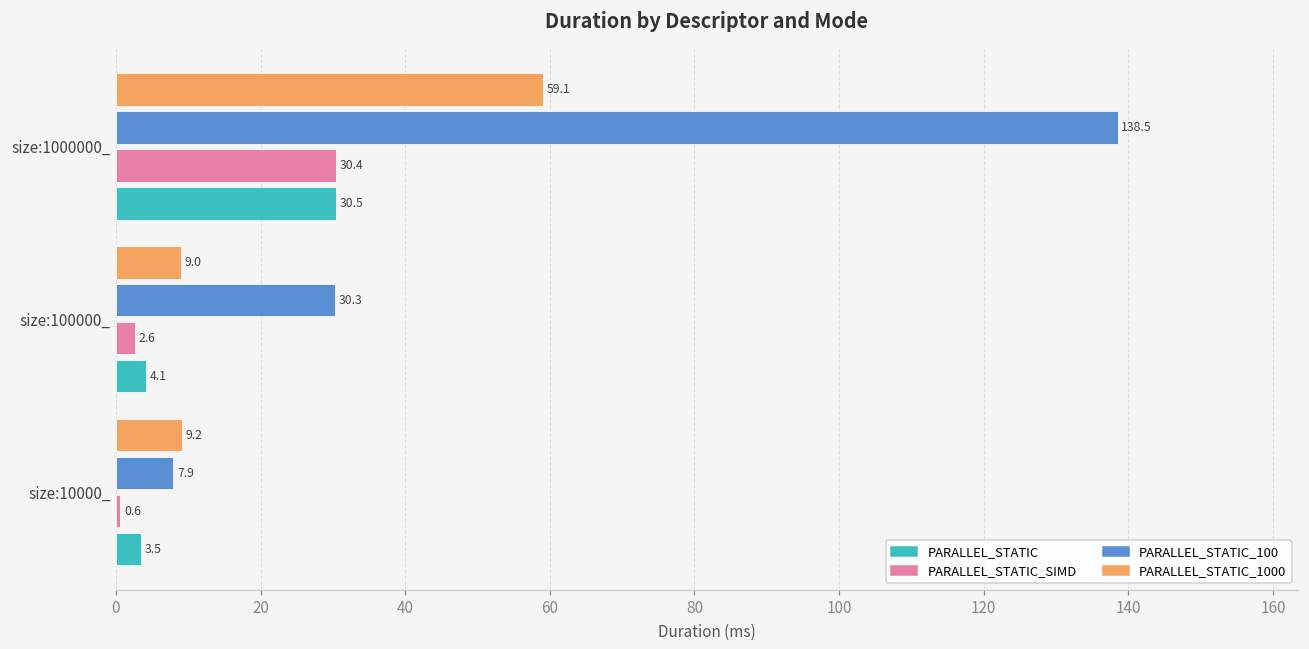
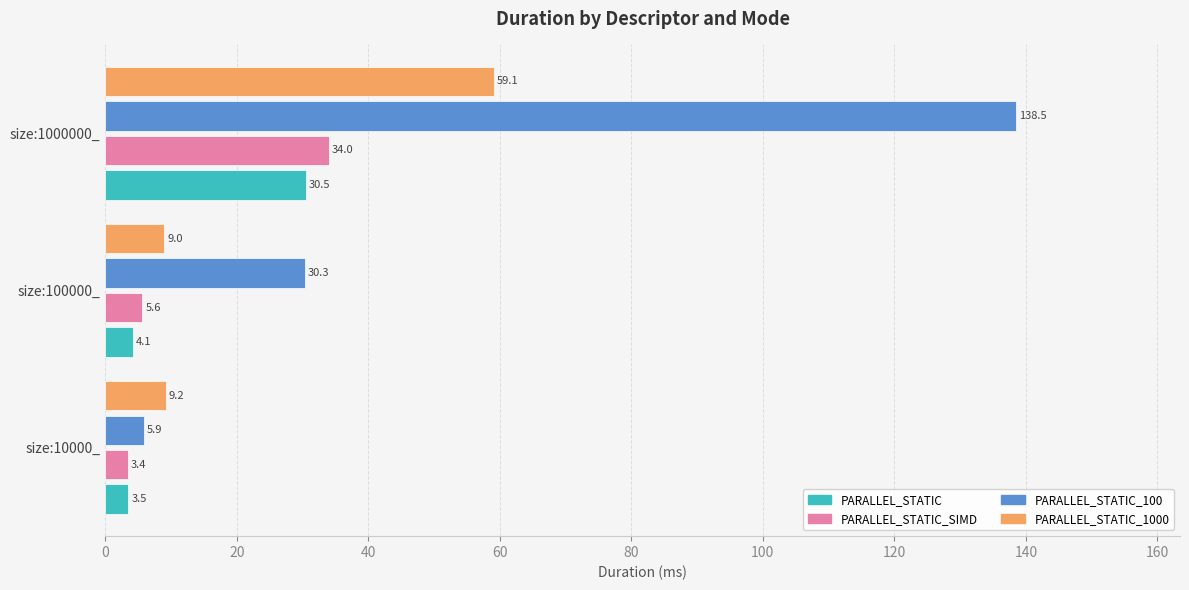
PARALLEL_STATIC_SIMD, size:1000000_: 30.4 -> 34.0
PARALLEL_STATIC_SIMD, size:100000_: 2.6 -> 5.6
PARALLEL_STATIC_100, size:10000_: 7.9 -> 5.9
PARALLEL_STATIC_SIMD, size:10000_: 0.6 -> 3.4
